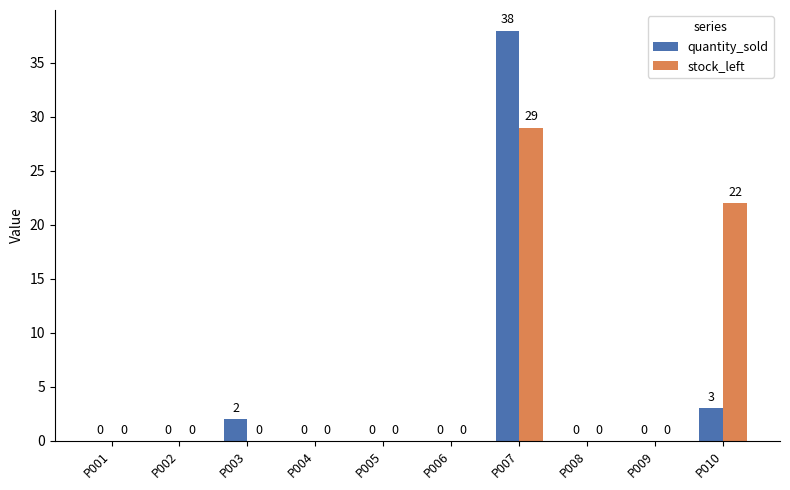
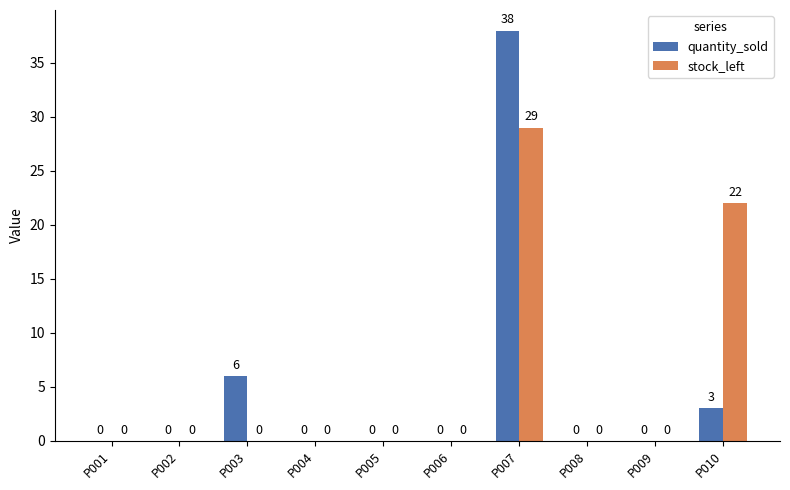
quantity_sold, P003: 2 -> 6
